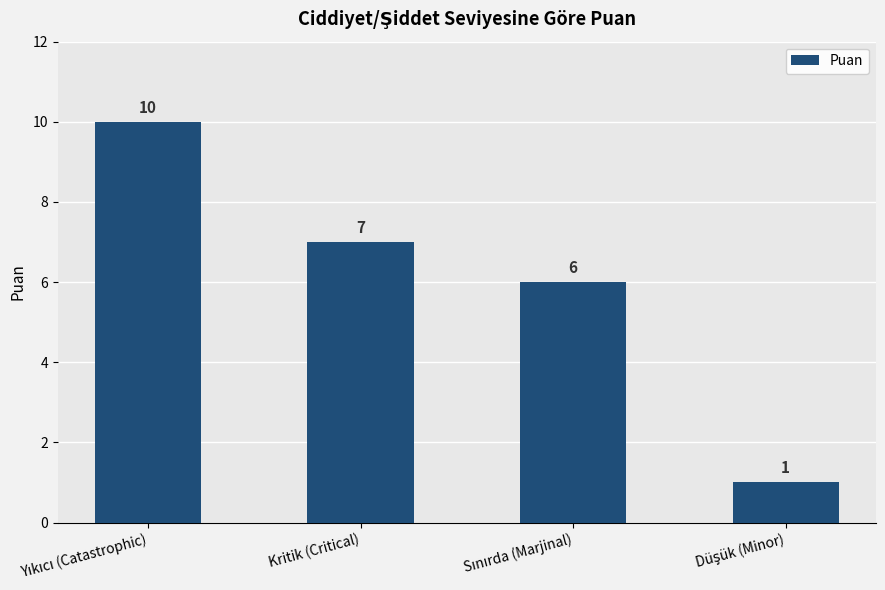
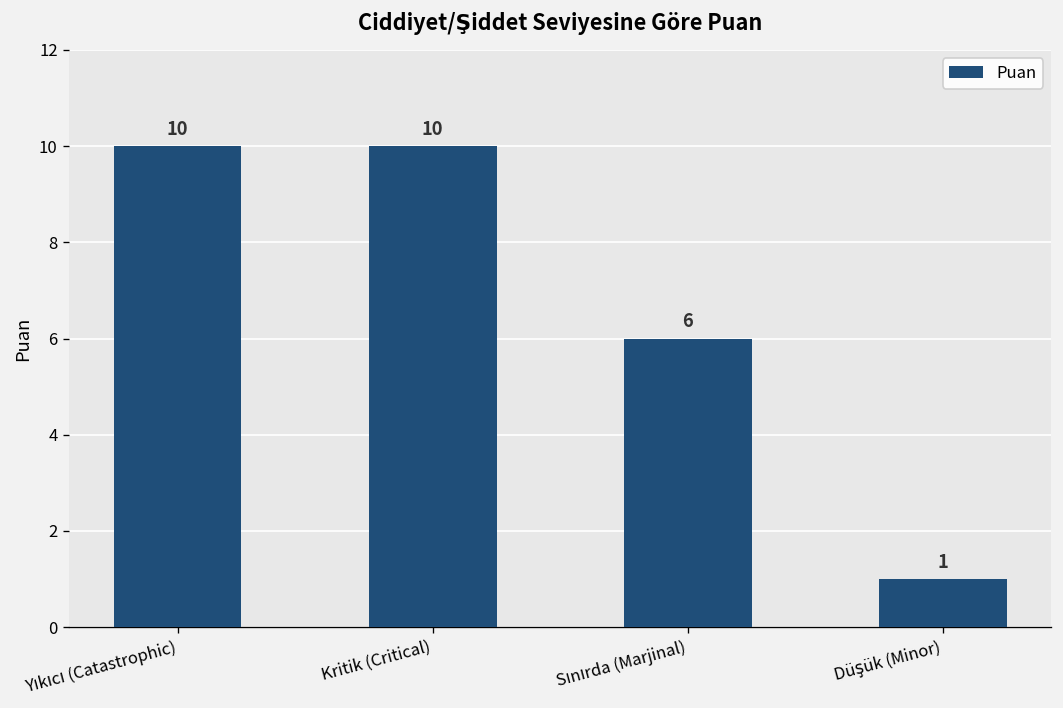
Kritik (Critical): 7 -> 10
